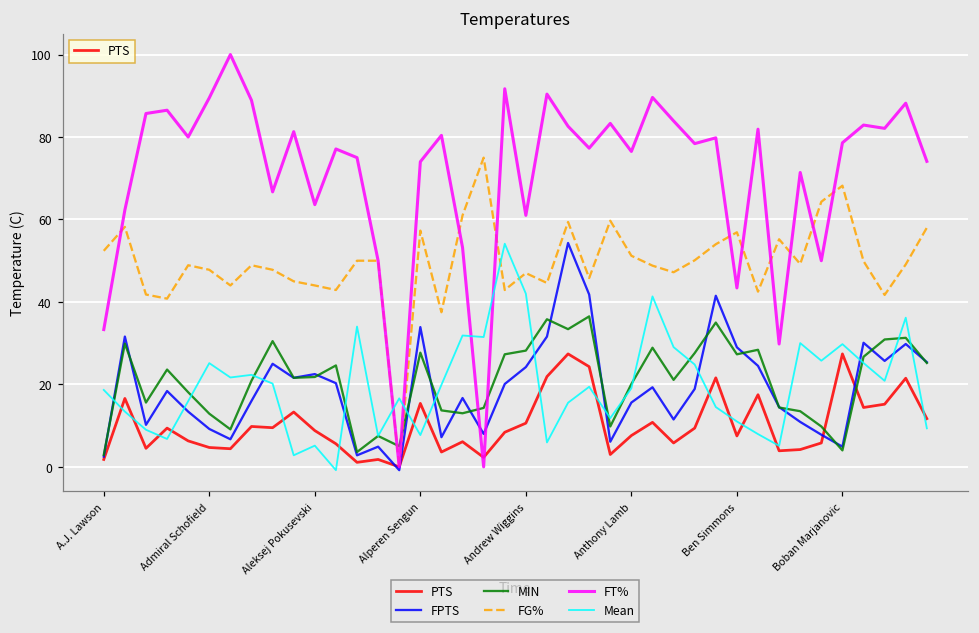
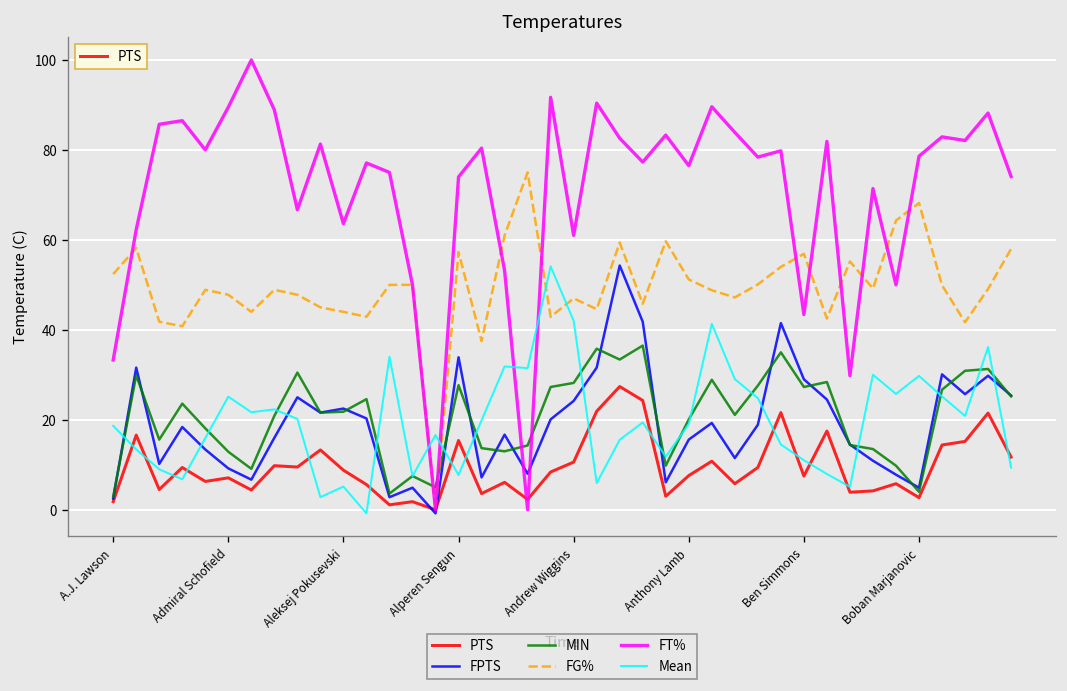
PTS, Admiral Schofield: 5 -> 7
PTS, Boban Marjanovic: 27 -> 3
